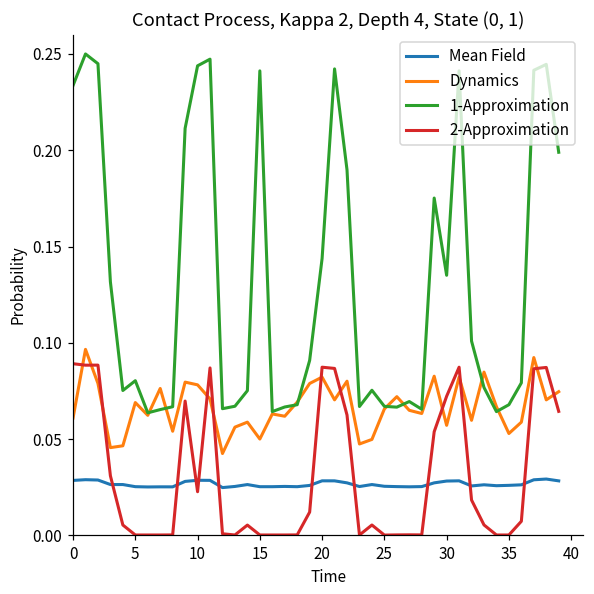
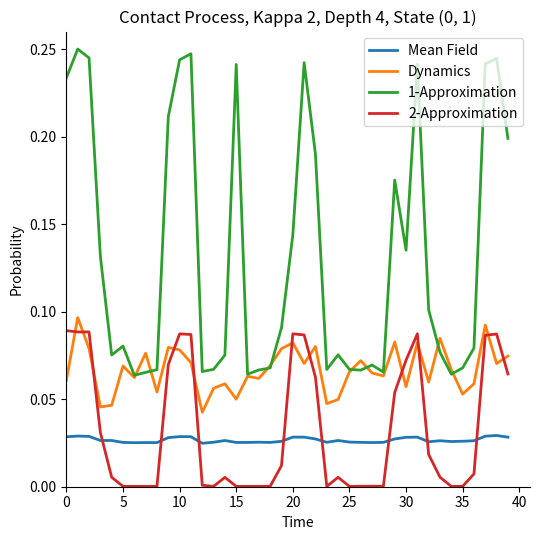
2-Approximation, 10: 0.023 -> 0.087
